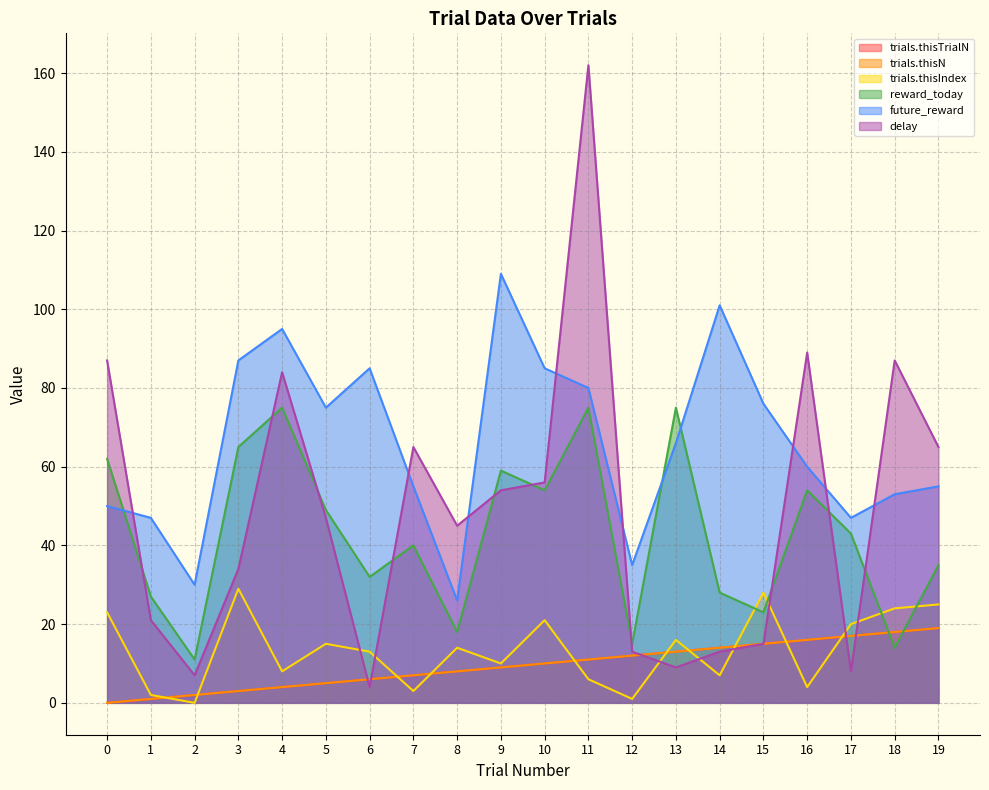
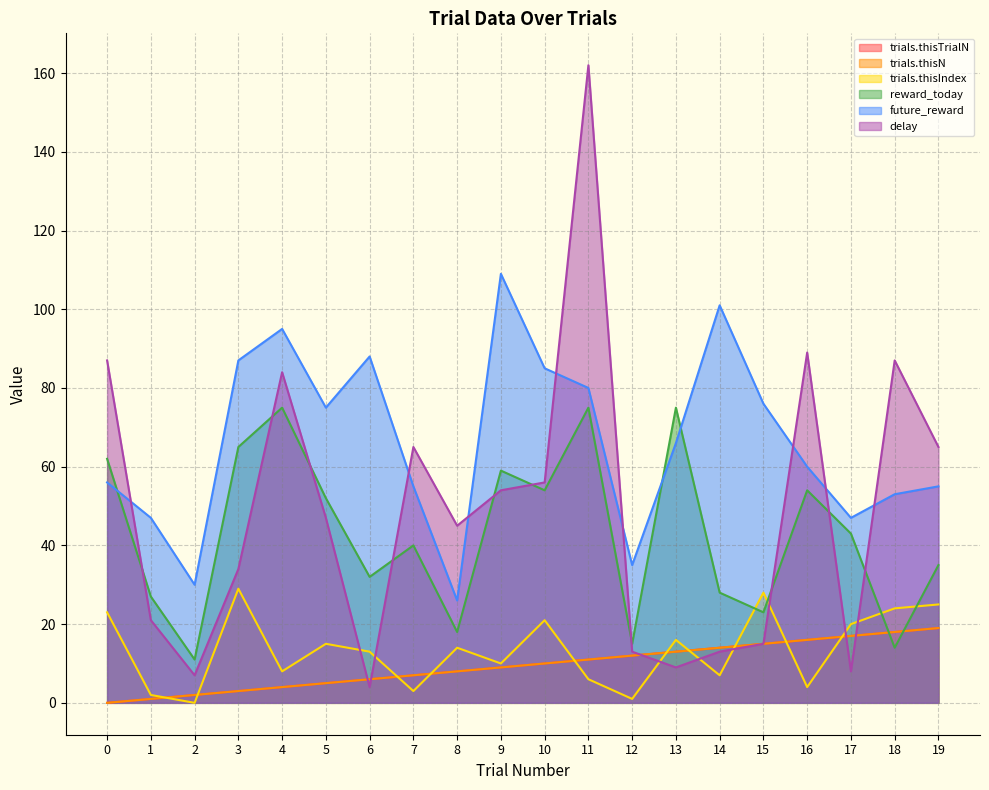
future_reward, 0: 50 -> 56
reward_today, 5: 49 -> 52
future_reward, 6: 85 -> 88
